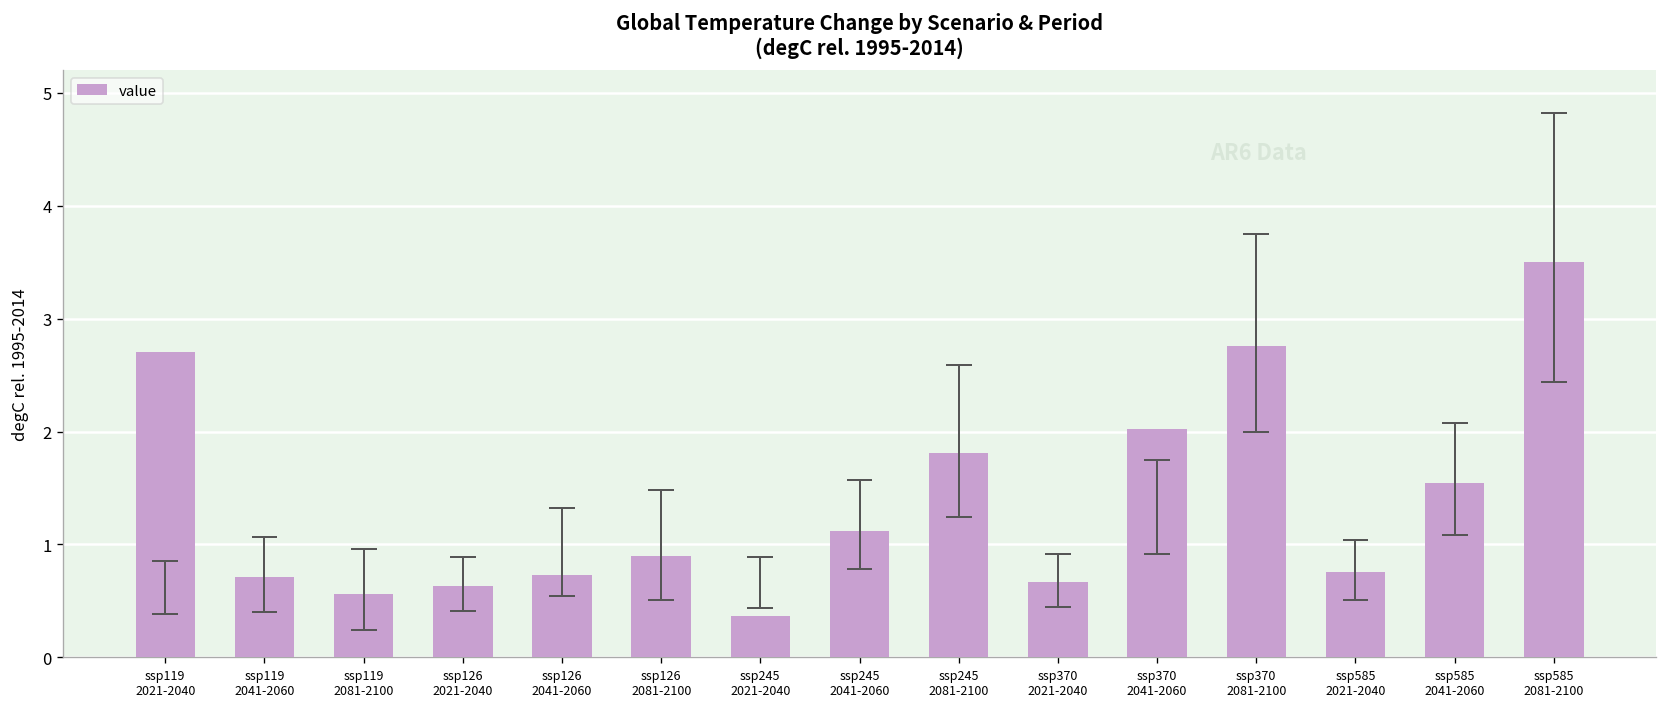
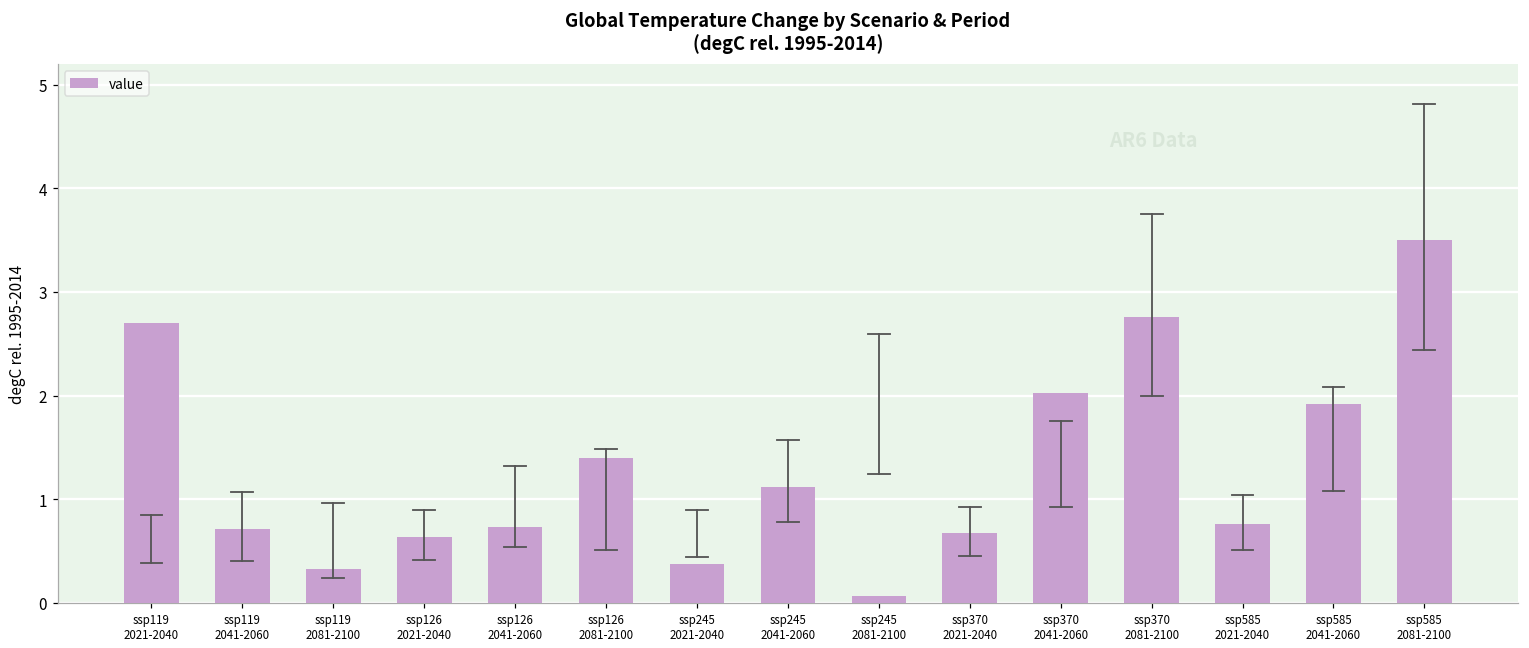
value, ssp119 2081-2100: 0.6 -> 0.3
value, ssp126 2081-2100: 0.9 -> 1.4
value, ssp245 2081-2100: 1.8 -> 0.1
value, ssp585 2041-2060: 1.5 -> 1.9
